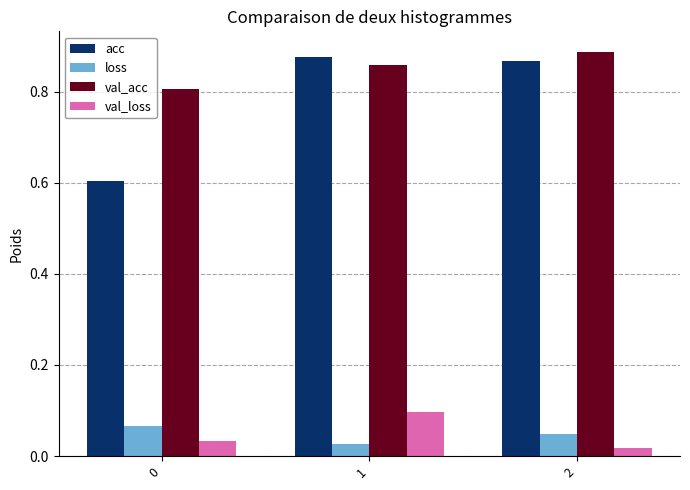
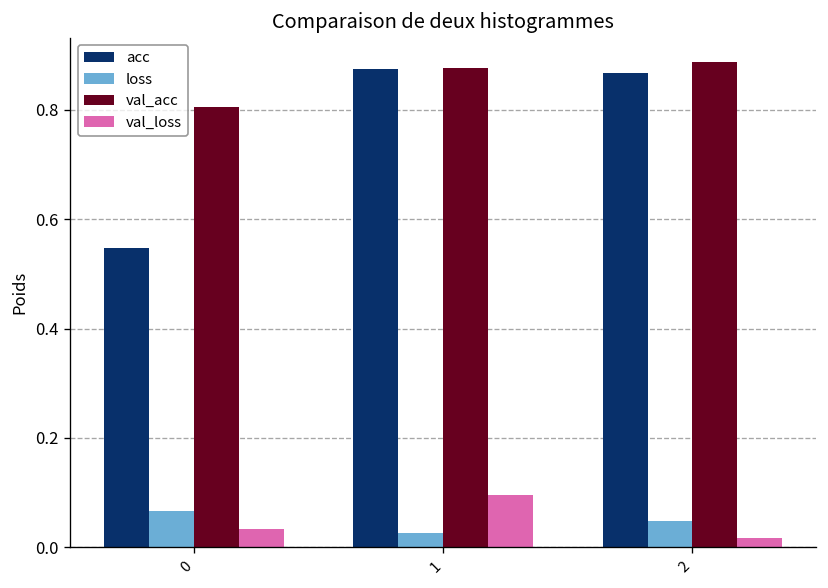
acc, 0: 0.60 -> 0.55
val_acc, 1: 0.86 -> 0.88
